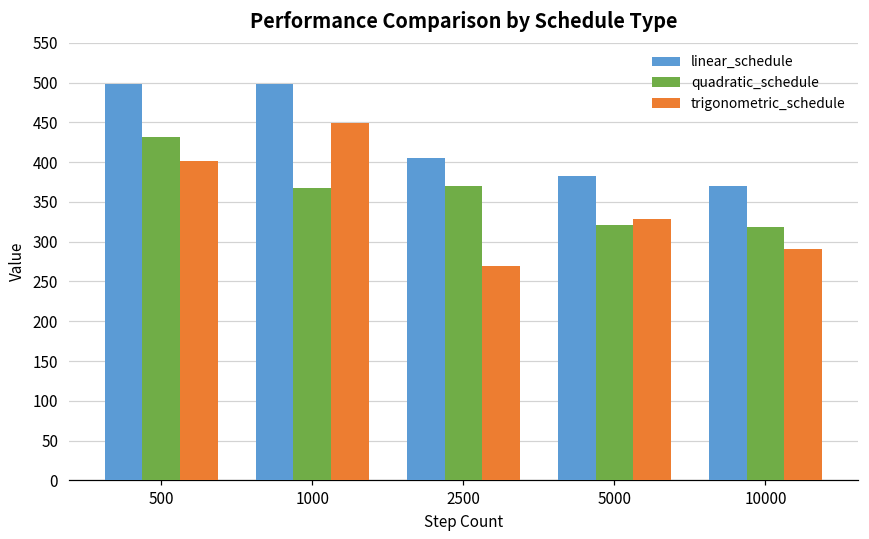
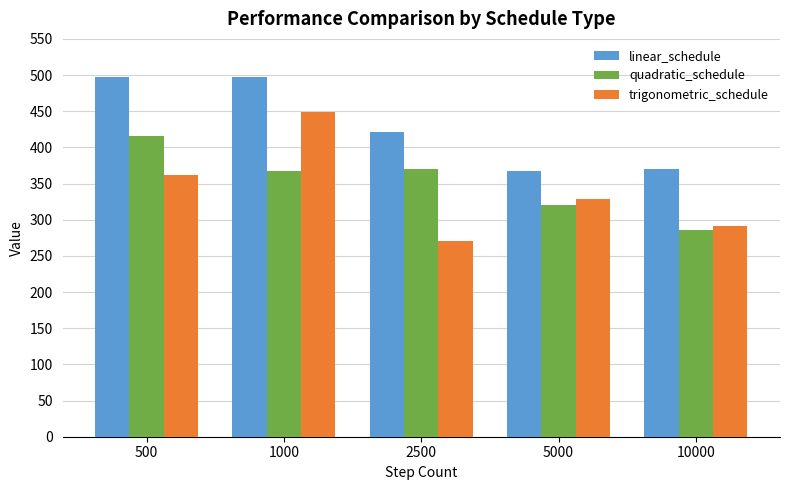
quadratic_schedule, 500: 430 -> 420
trigonometric_schedule, 500: 400 -> 360
linear_schedule, 2500: 410 -> 420
linear_schedule, 5000: 380 -> 370
quadratic_schedule, 10000: 320 -> 290
